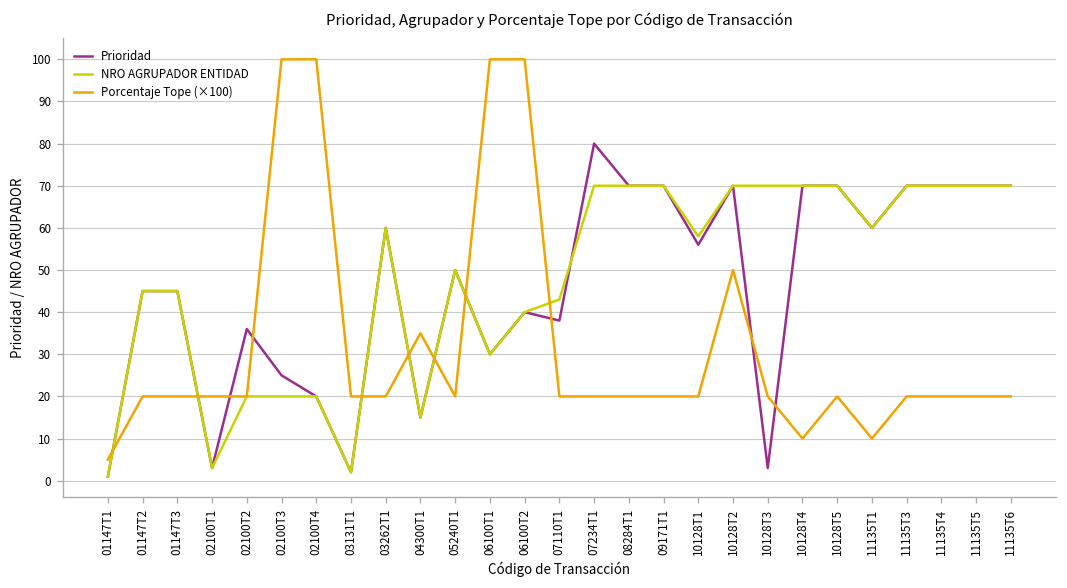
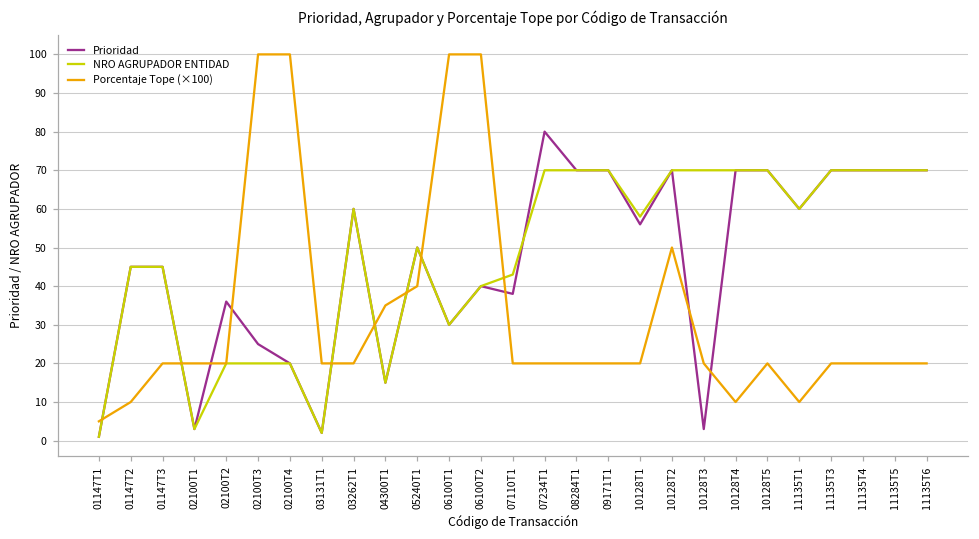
Porcentaje Tope (×100), 01147T2: 20 -> 10
Porcentaje Tope (×100), 05240T1: 20 -> 40
